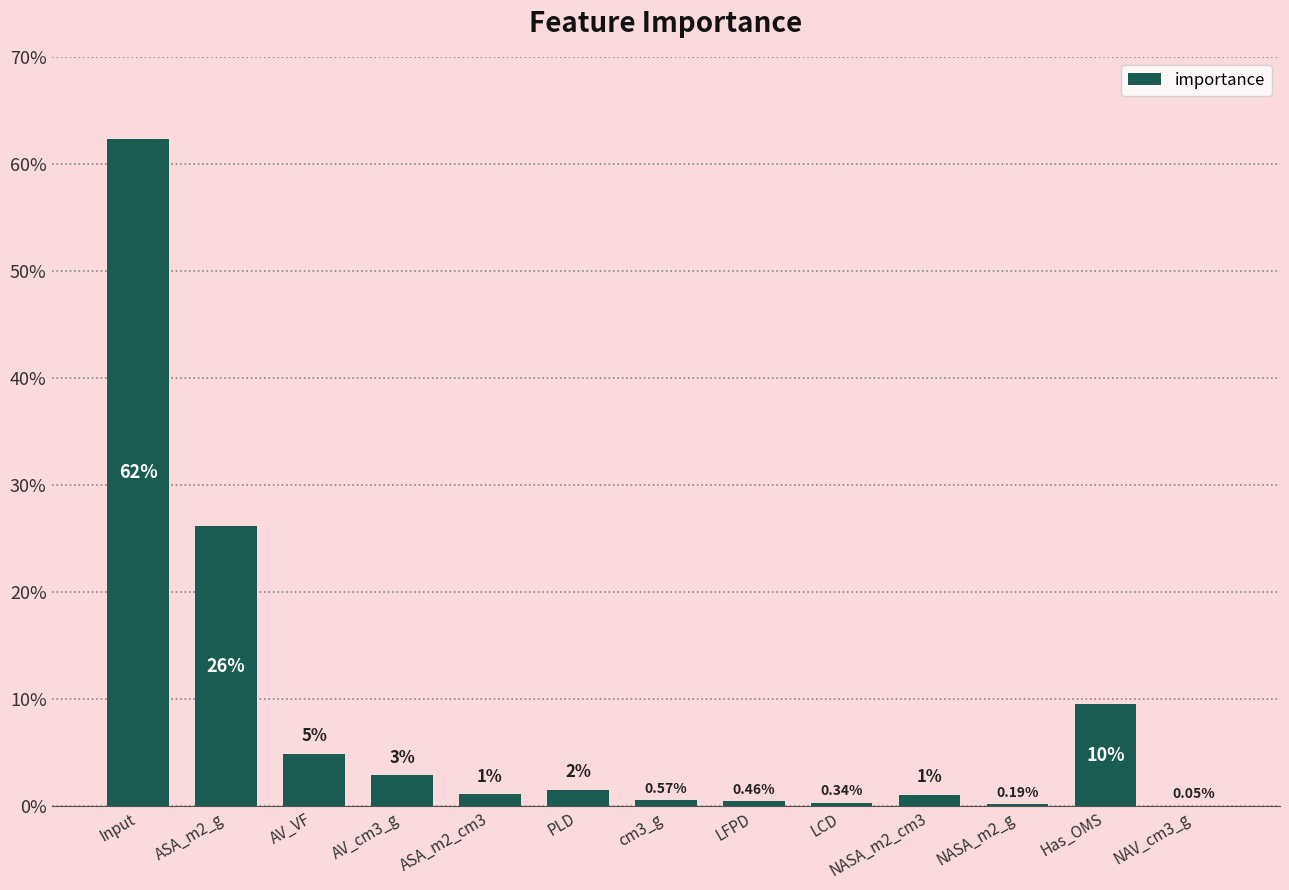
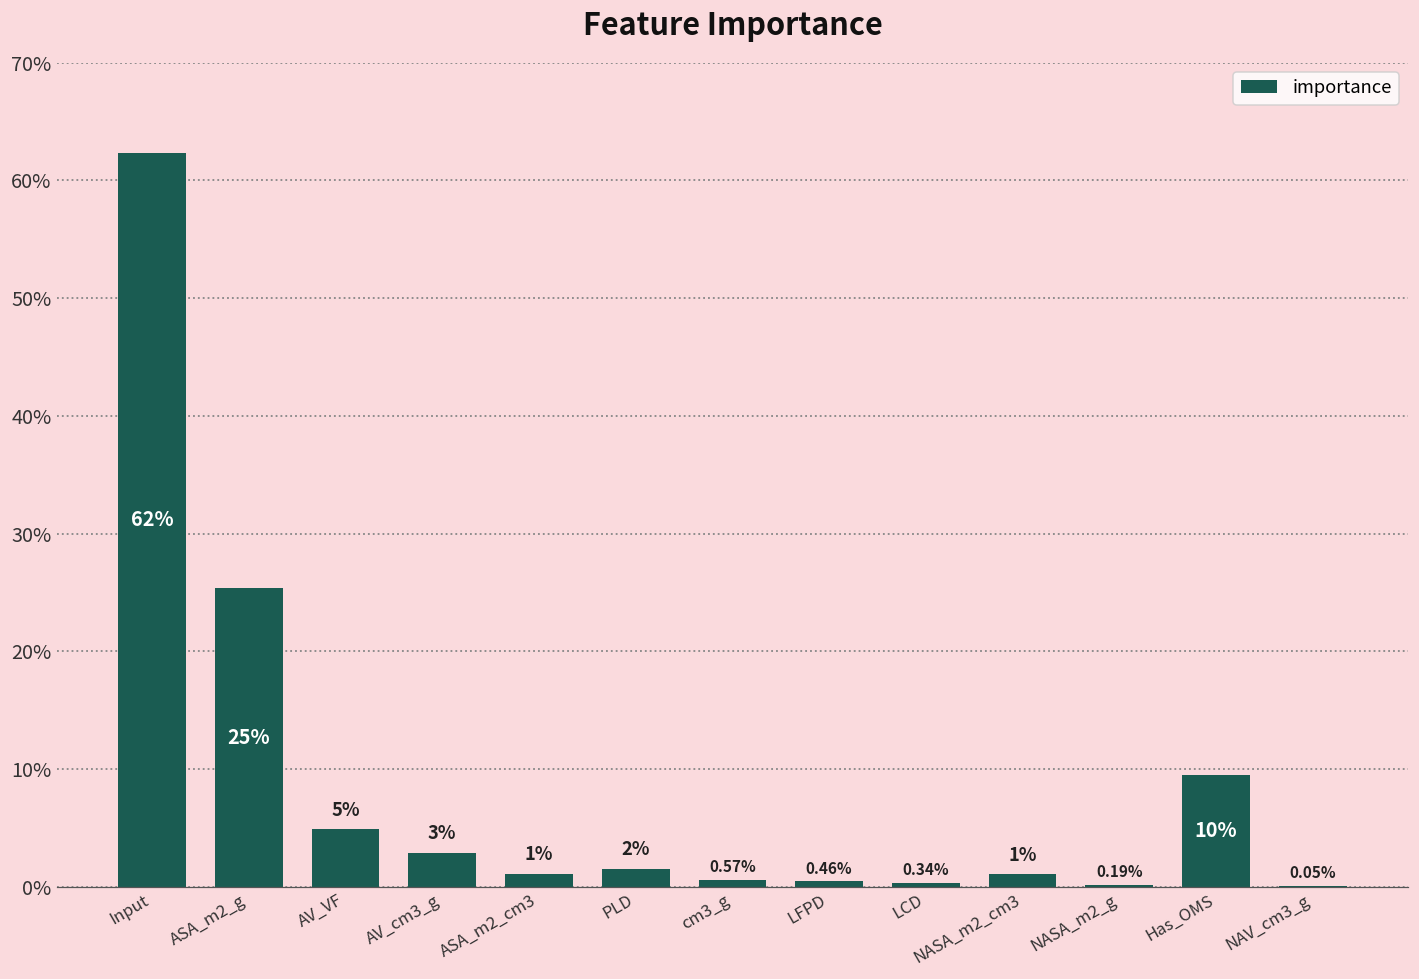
ASA_m2_g: 26% -> 25%
